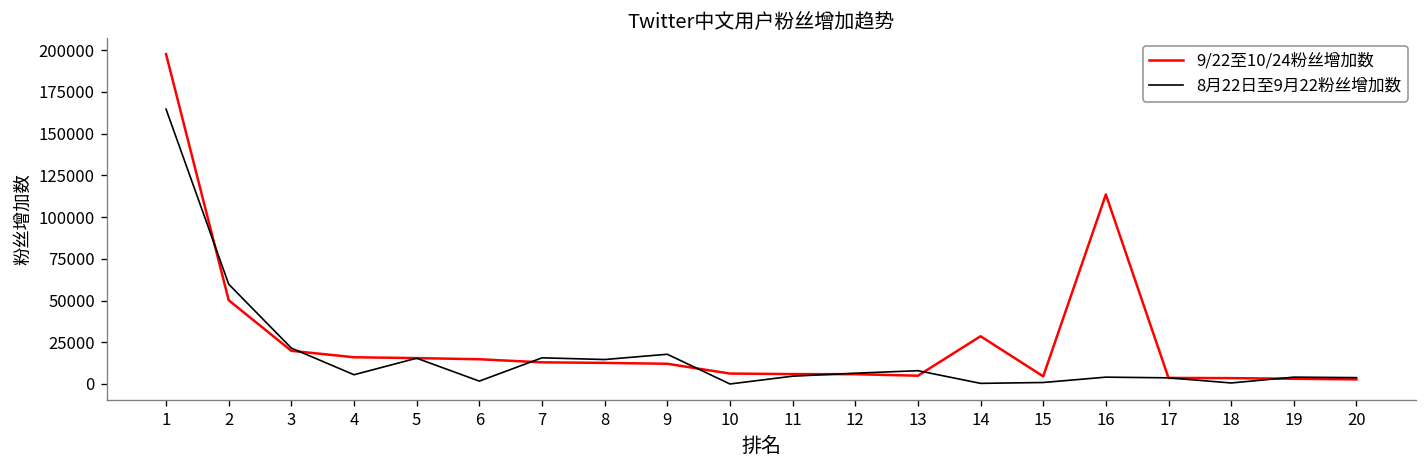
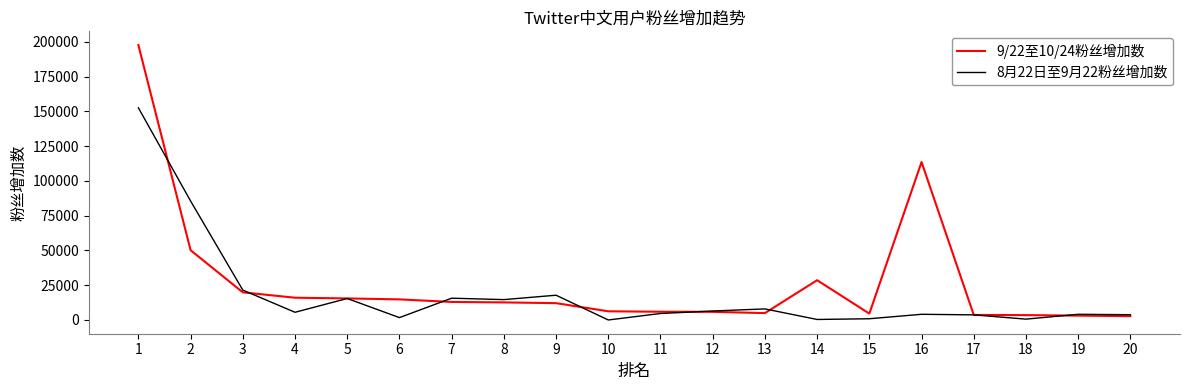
8月22日至9月22粉丝增加数, 1: 165000 -> 153000
8月22日至9月22粉丝增加数, 2: 60000 -> 86000
